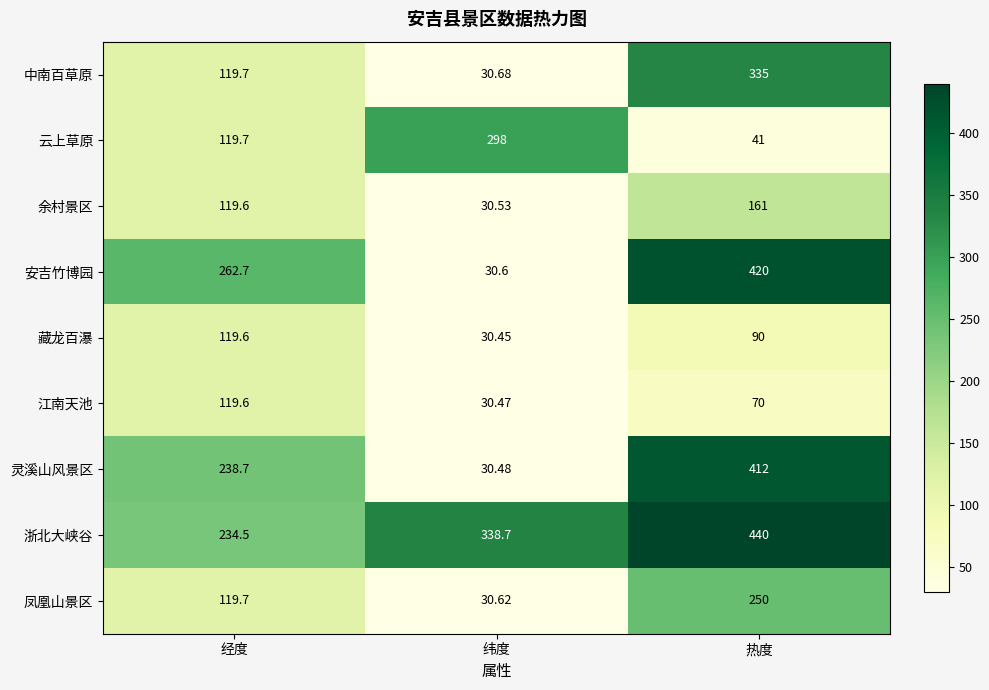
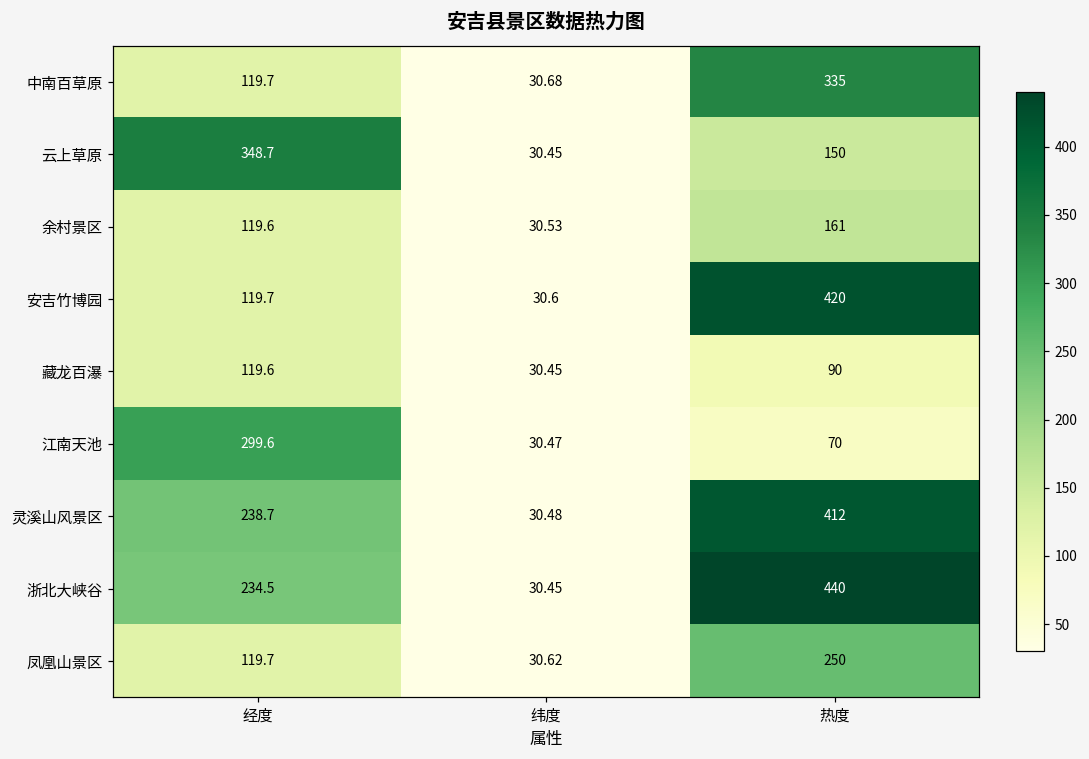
云上草原, 经度: 119.7 -> 348.7
云上草原, 纬度: 298 -> 30.45
云上草原, 热度: 41 -> 150
安吉竹博园, 经度: 262.7 -> 119.7
江南天池, 经度: 119.6 -> 299.6
浙北大峡谷, 纬度: 338.7 -> 30.45
